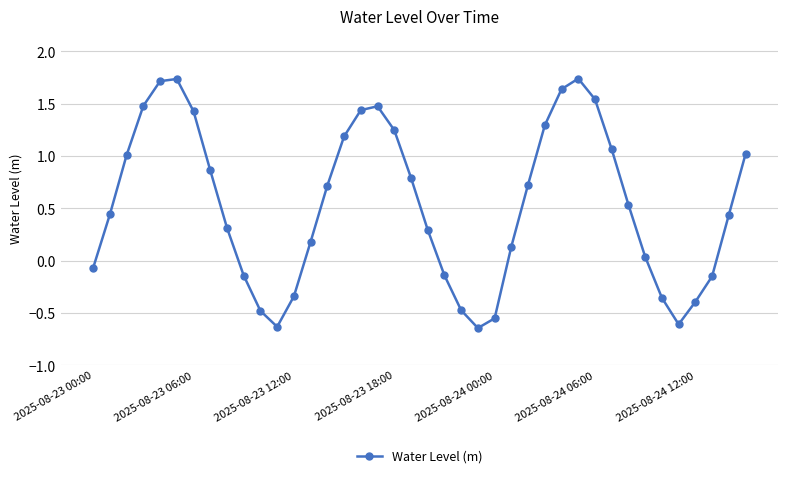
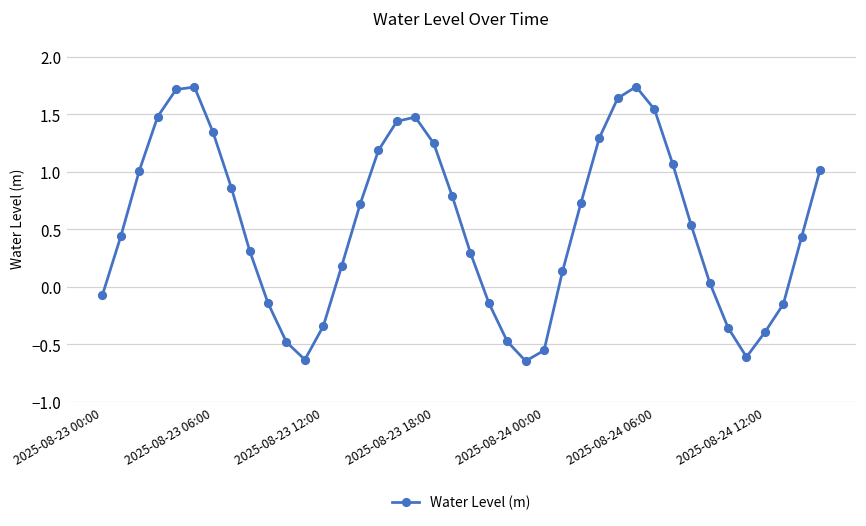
2025-08-23 06:00: 1.43 -> 1.35
